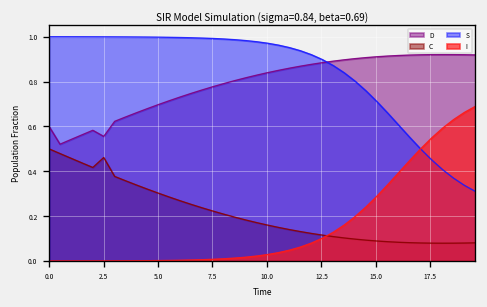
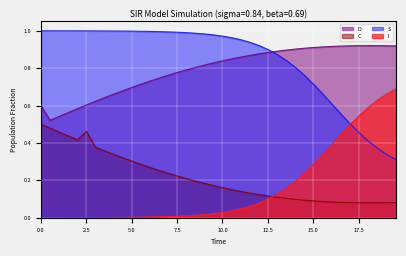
D, 2.5: 0.56 -> 0.60
